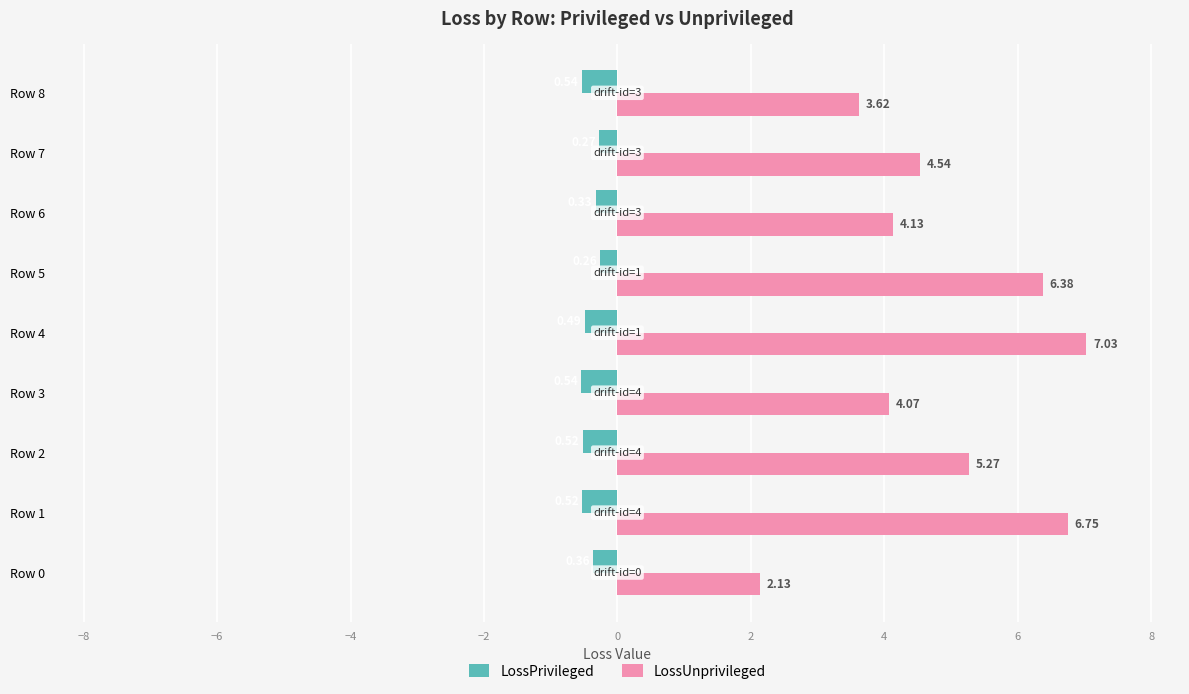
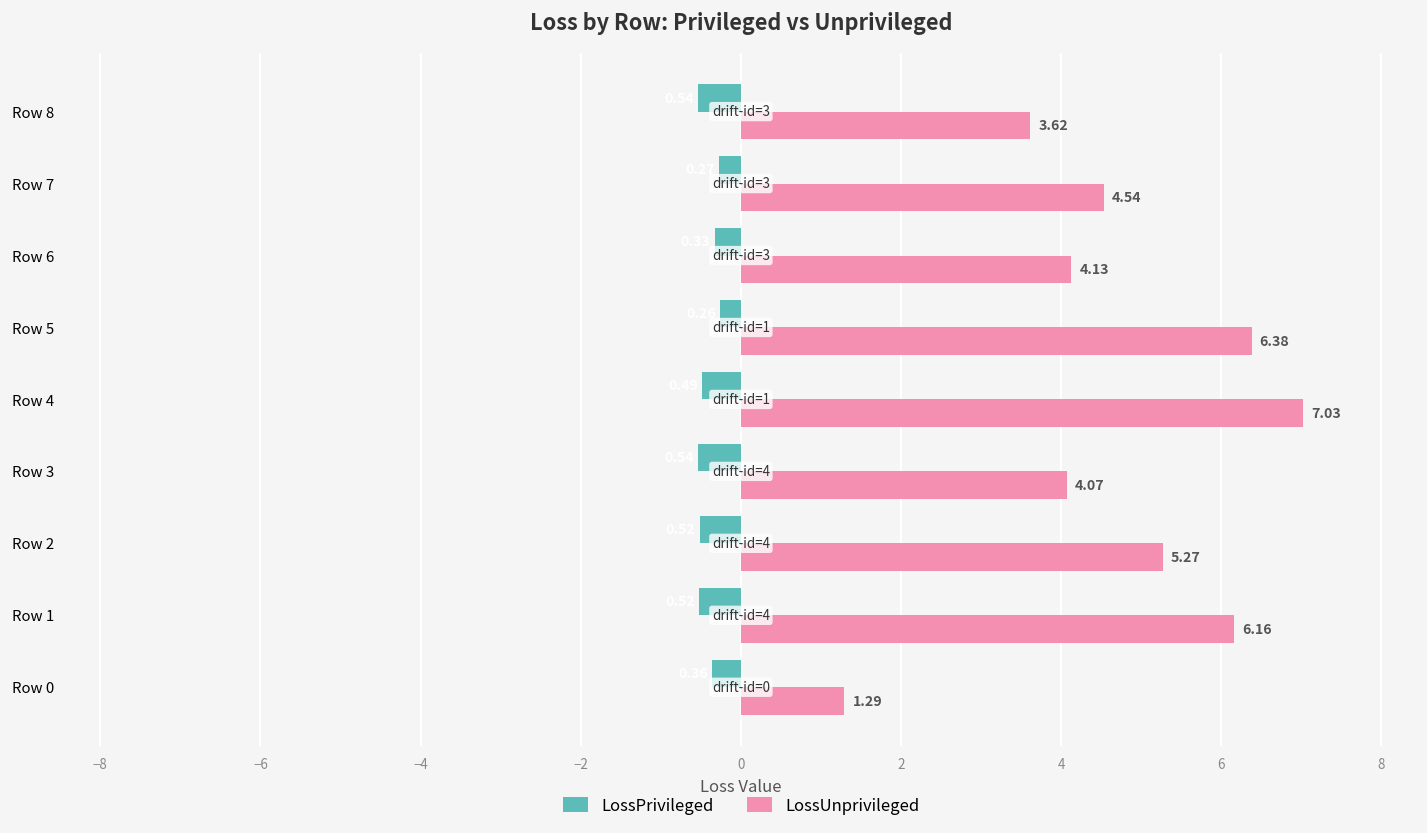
LossUnprivileged, Row 1: 6.75 -> 6.16
LossUnprivileged, Row 0: 2.13 -> 1.29
